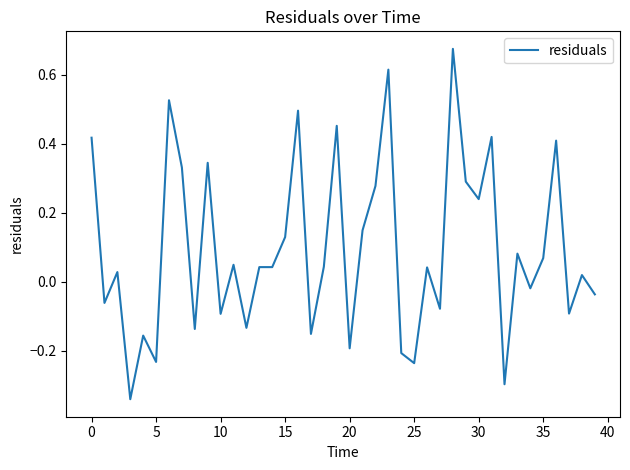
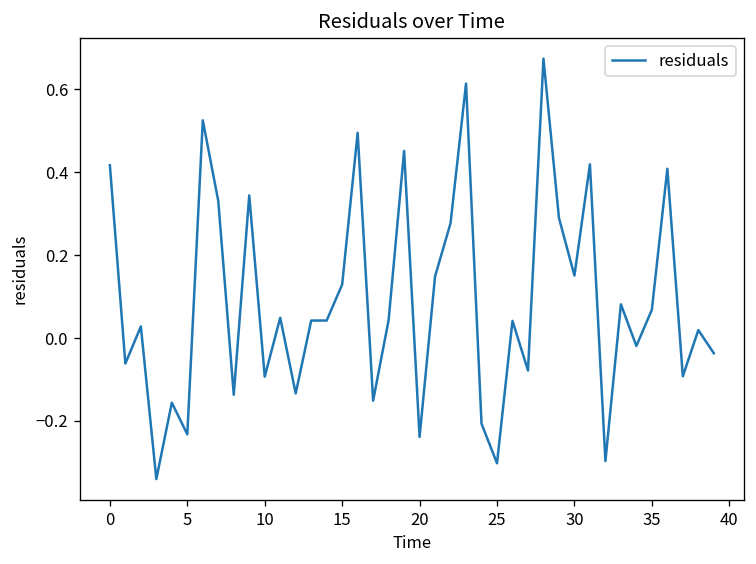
20: -0.19 -> -0.24
25: -0.24 -> -0.30
30: 0.24 -> 0.15
